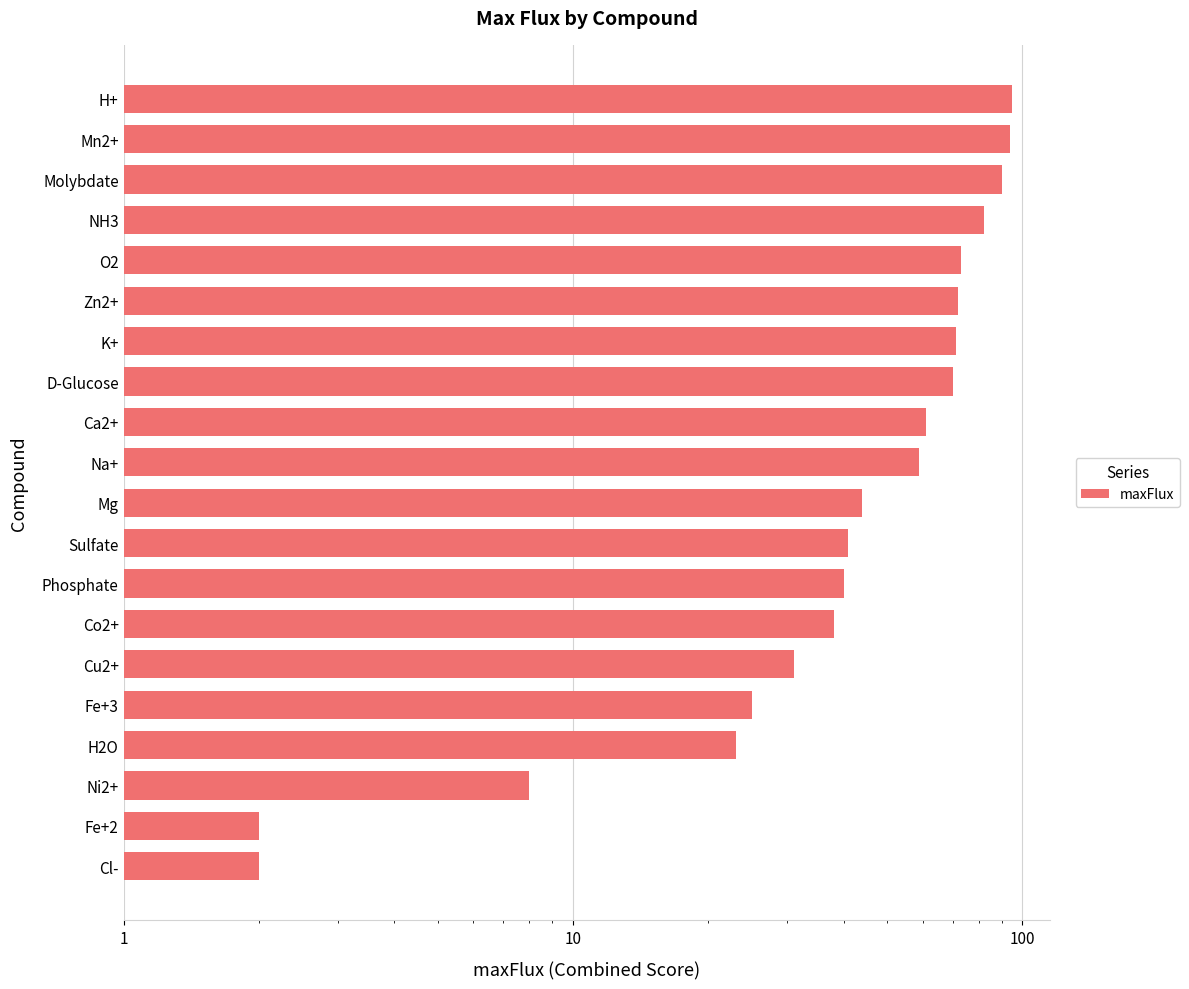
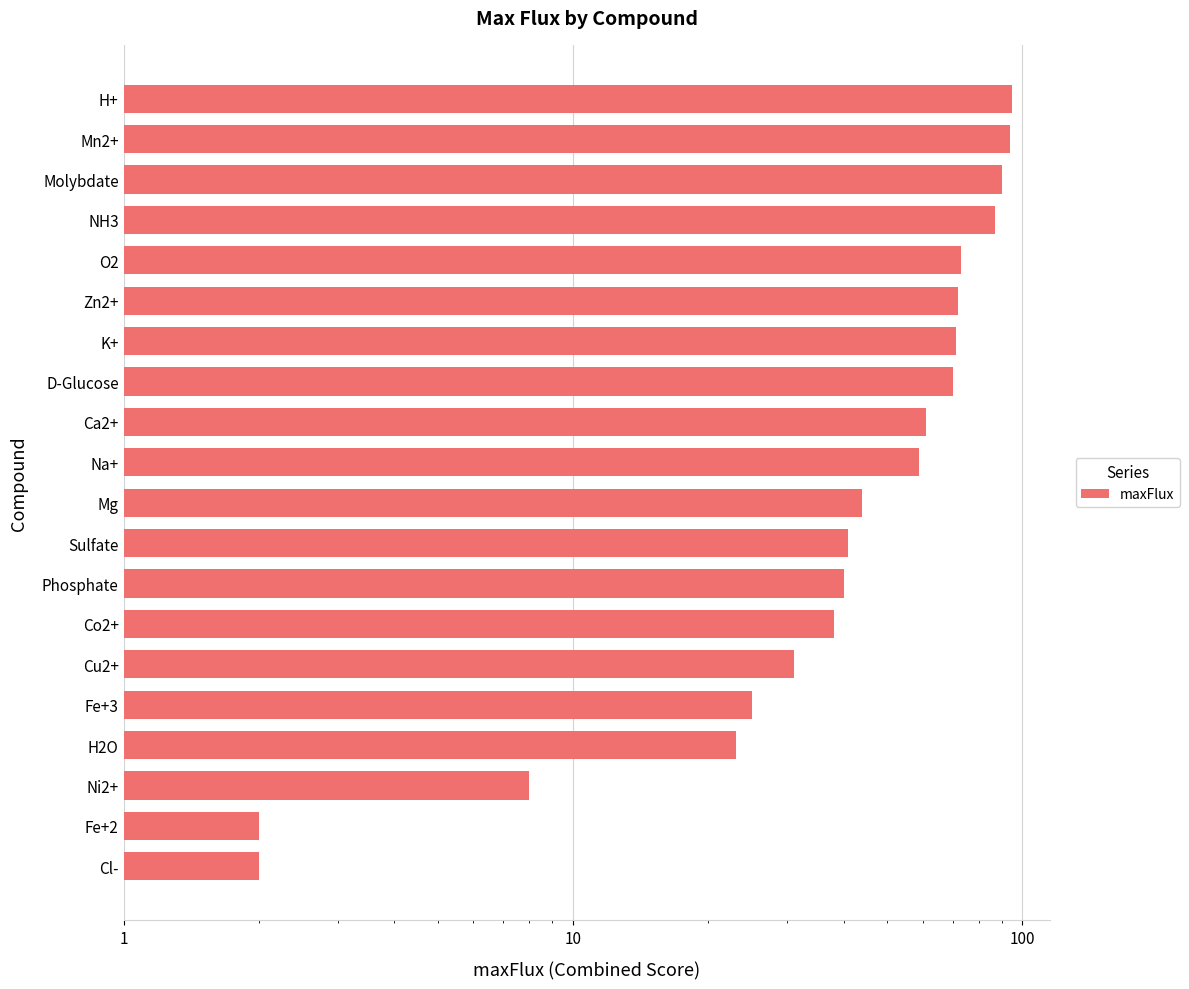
NH3: 82 -> 87
